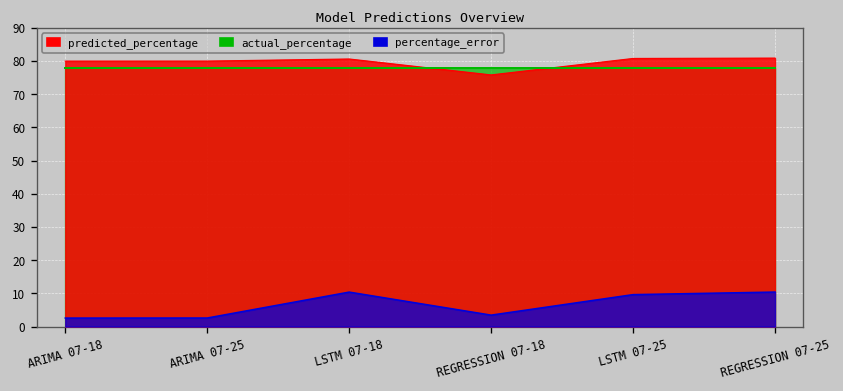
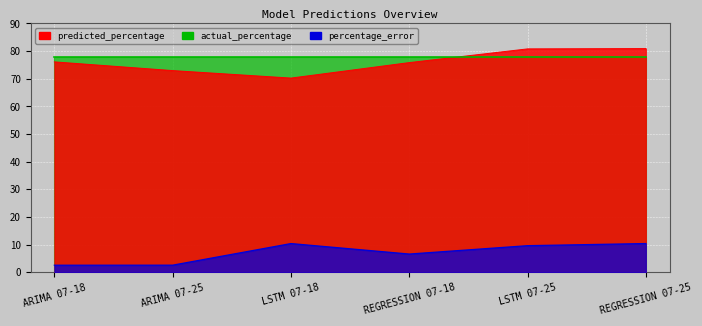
predicted_percentage, ARIMA 07-18: 80 -> 76
predicted_percentage, ARIMA 07-25: 80 -> 73
predicted_percentage, LSTM 07-18: 81 -> 70
percentage_error, REGRESSION 07-18: 3 -> 7
